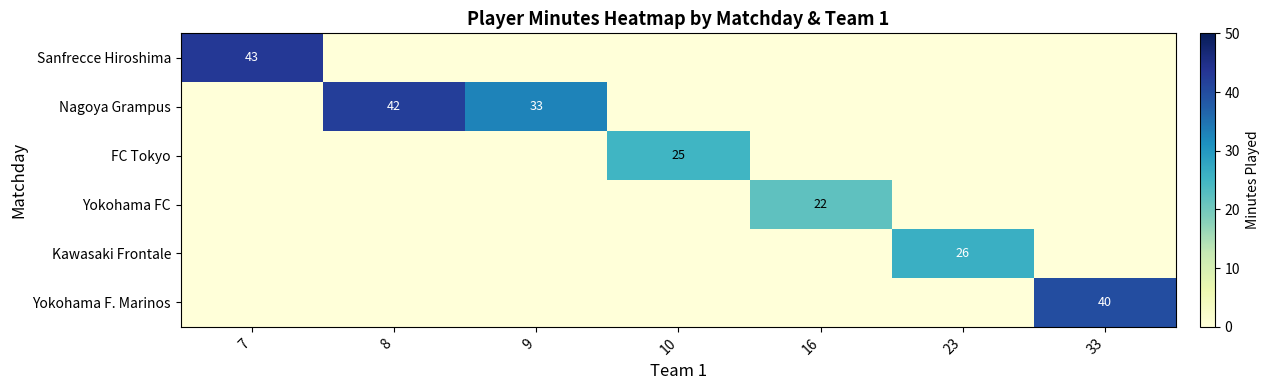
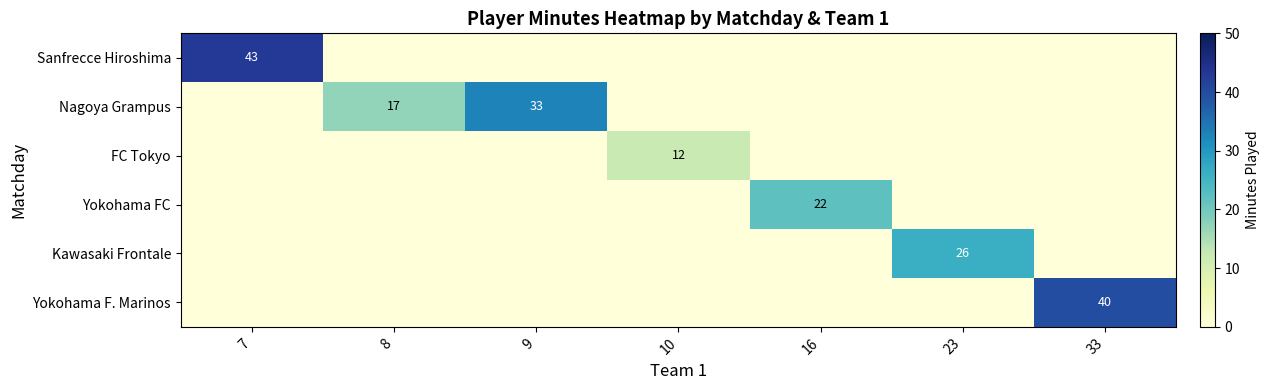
Nagoya Grampus, 8: 42 -> 17
FC Tokyo, 10: 25 -> 12
